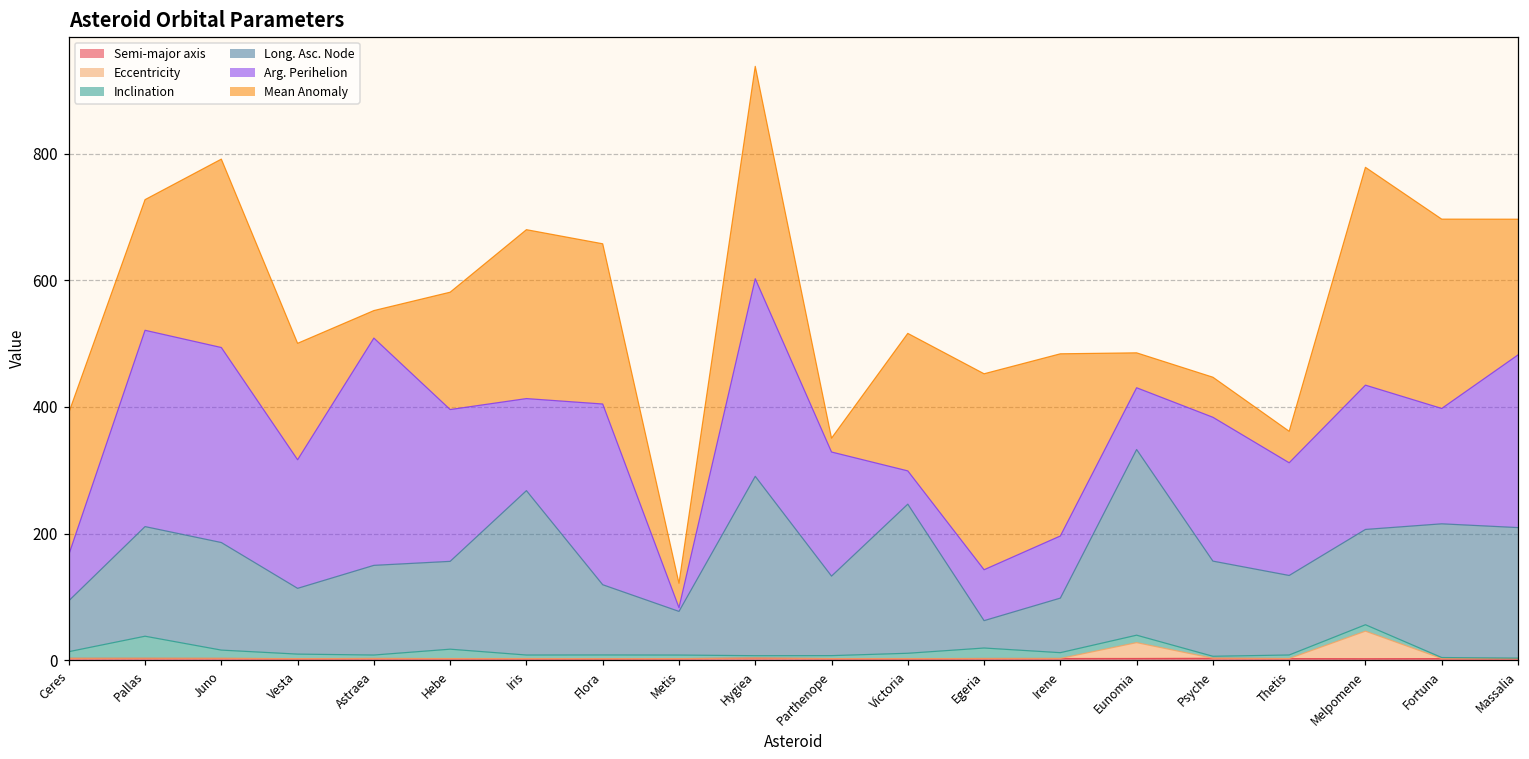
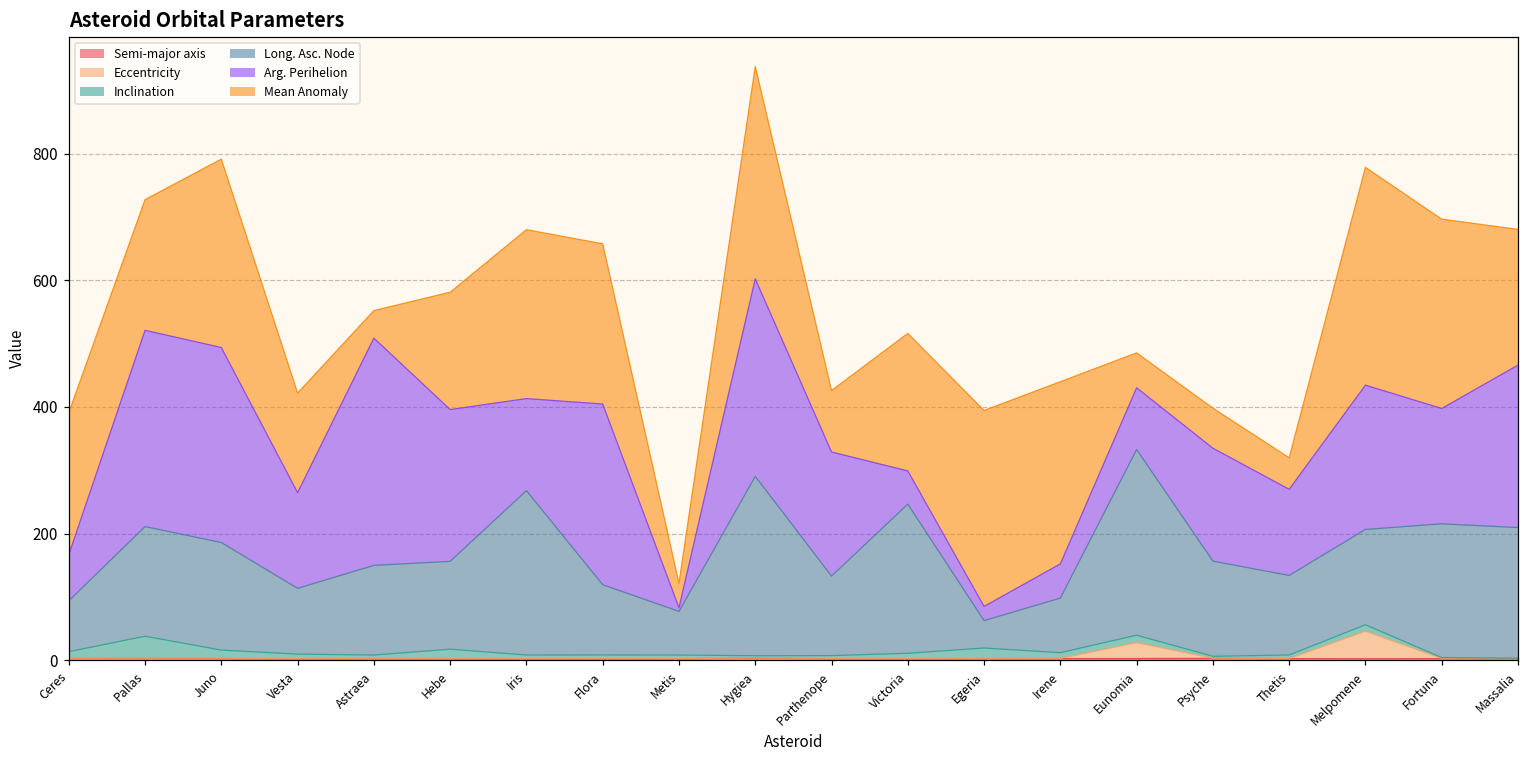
Arg. Perihelion, Vesta: 200 -> 150
Mean Anomaly, Vesta: 180 -> 160
Mean Anomaly, Parthenope: 20 -> 100
Arg. Perihelion, Egeria: 80 -> 20
Arg. Perihelion, Irene: 100 -> 50
Arg. Perihelion, Psyche: 230 -> 180
Arg. Perihelion, Thetis: 180 -> 140
Arg. Perihelion, Massalia: 270 -> 260
